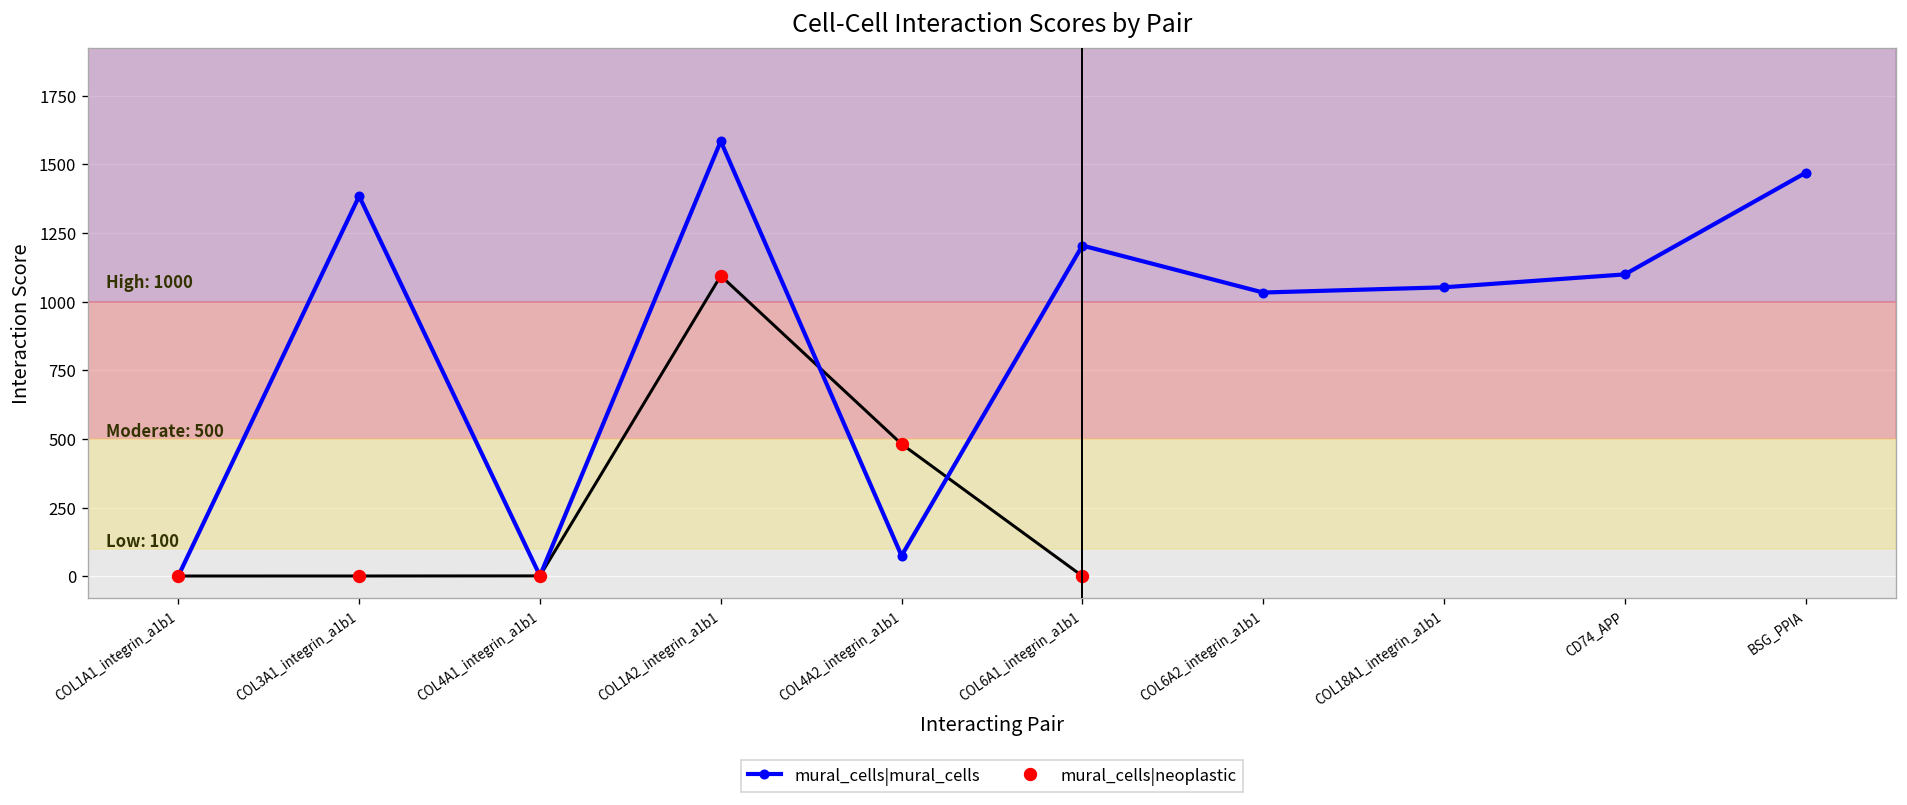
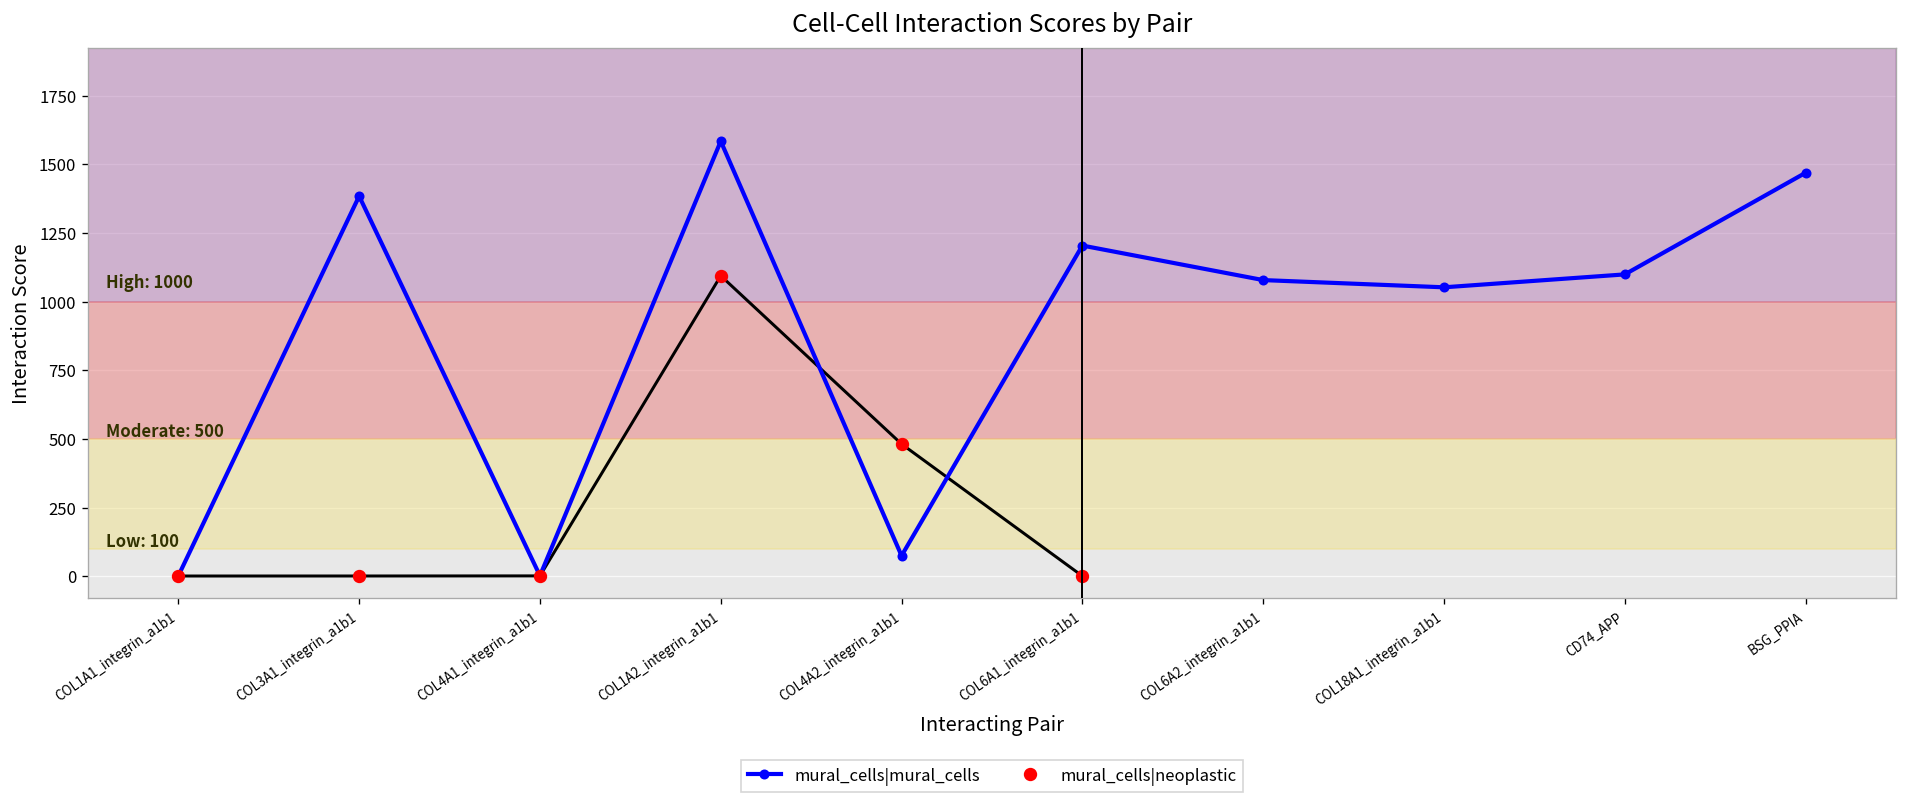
mural_cells|mural_cells, COL6A2_integrin_a1b1: 1030 -> 1080
